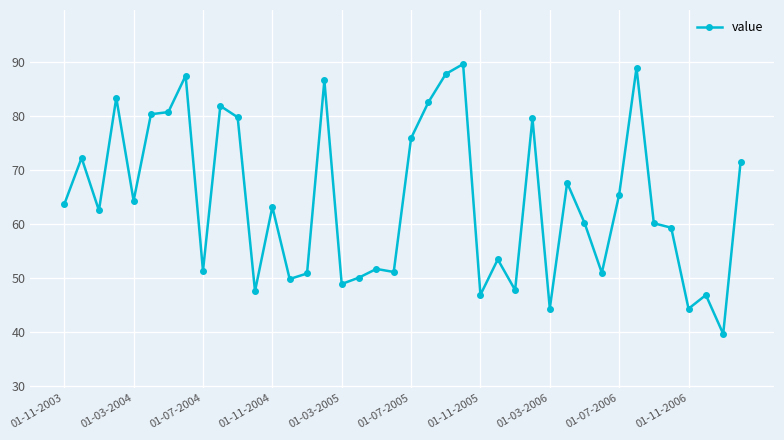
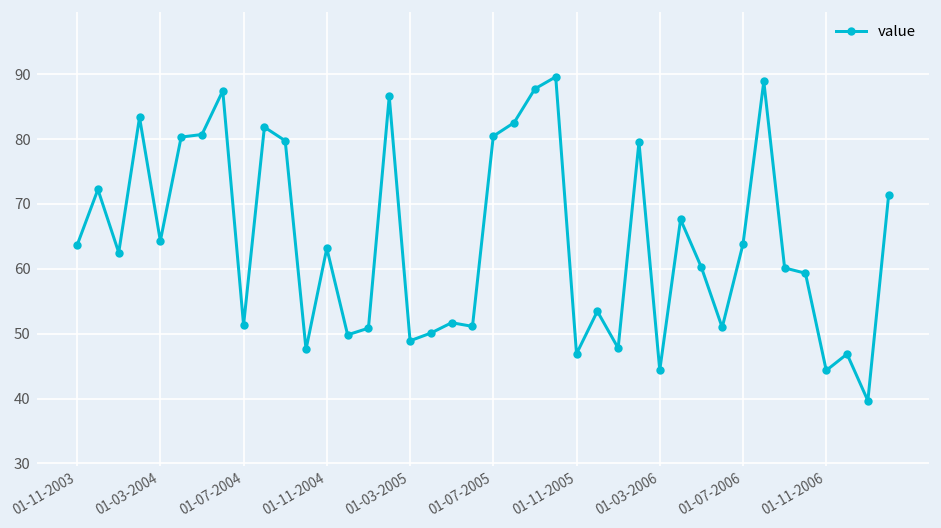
01-07-2005: 76 -> 80
01-07-2006: 65 -> 64
